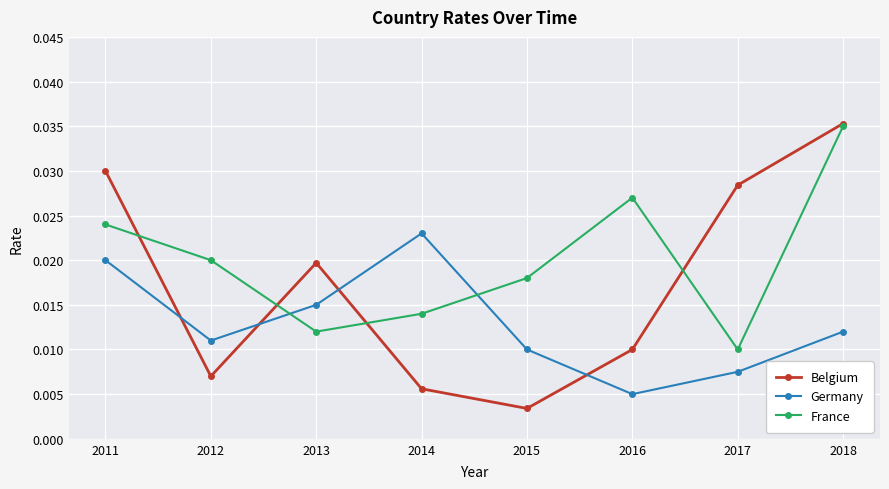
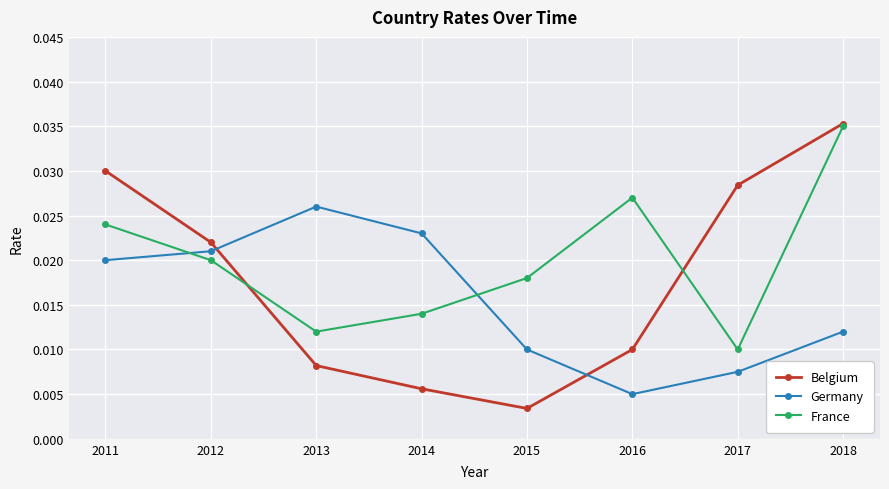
Belgium, 2012: 0.007 -> 0.022
Germany, 2012: 0.011 -> 0.021
Belgium, 2013: 0.020 -> 0.008
Germany, 2013: 0.015 -> 0.026
